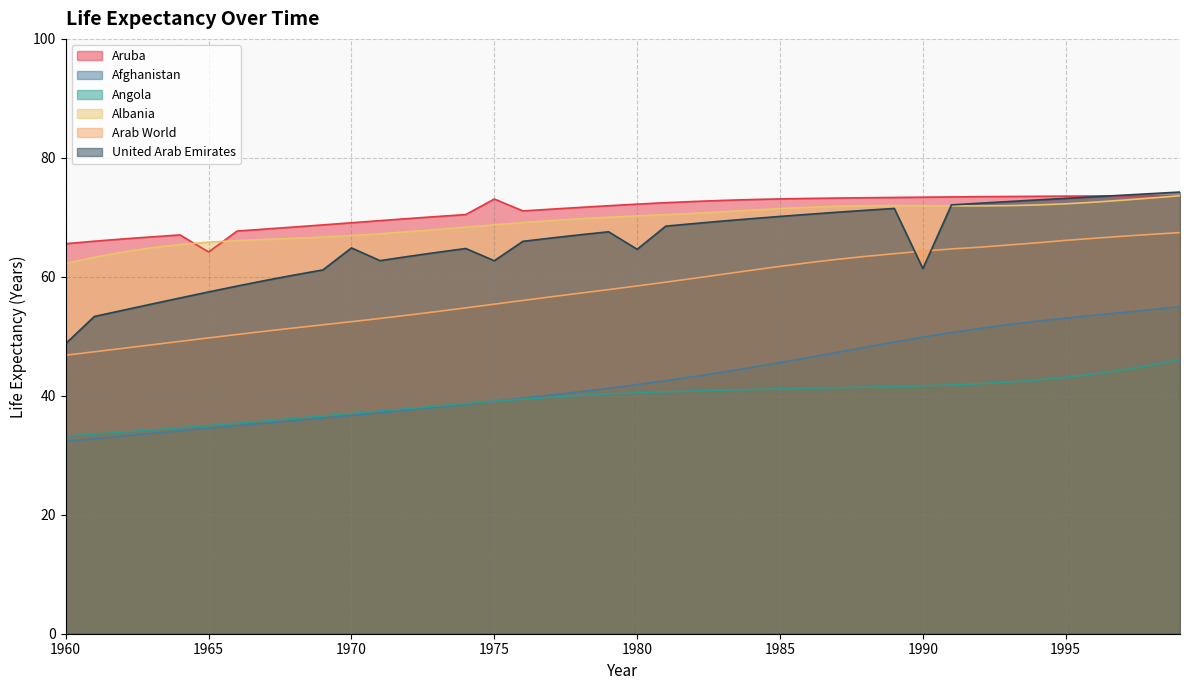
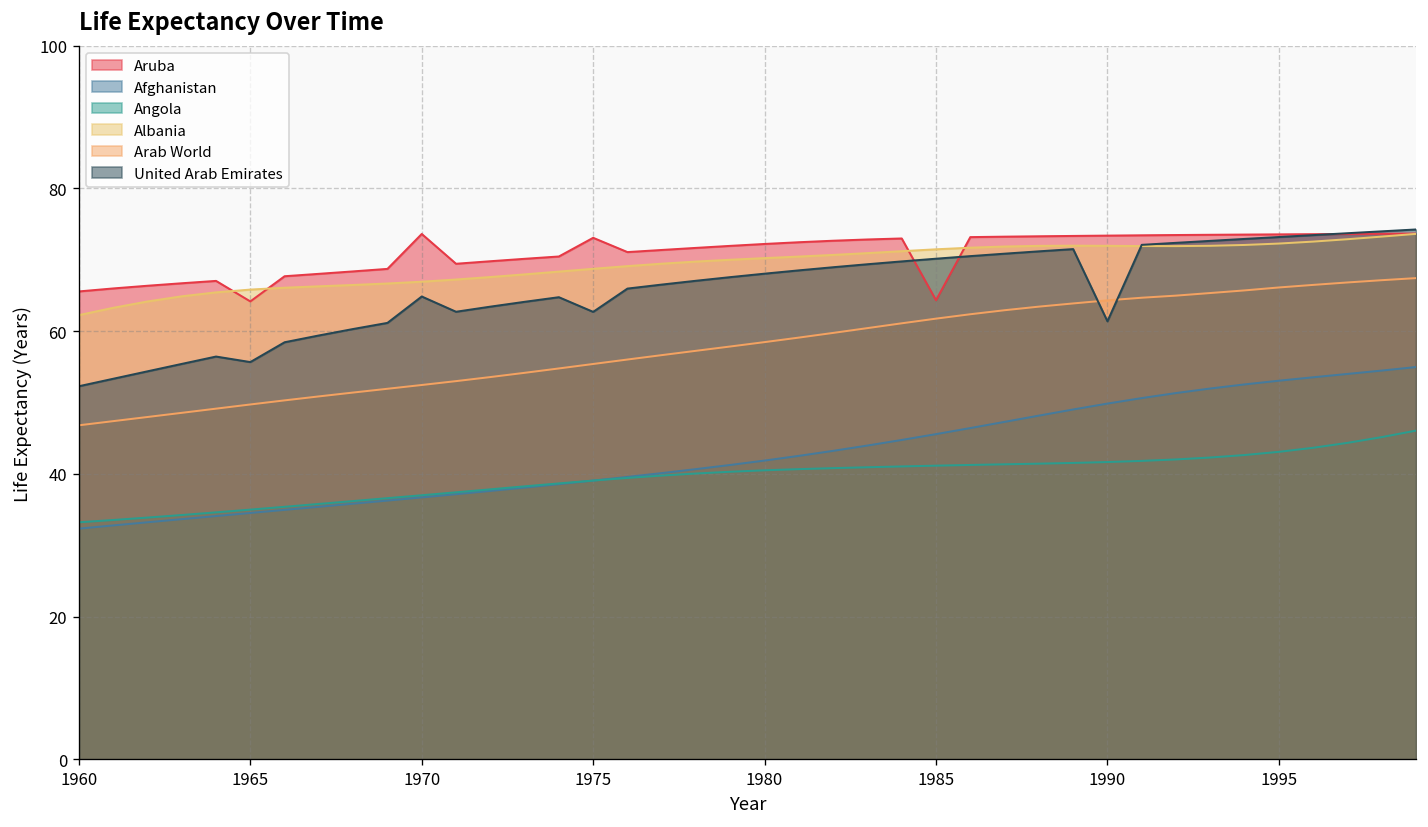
United Arab Emirates, 1960: 49 -> 52
United Arab Emirates, 1965: 57 -> 56
Aruba, 1970: 69 -> 74
United Arab Emirates, 1980: 65 -> 68
Aruba, 1985: 73 -> 64
